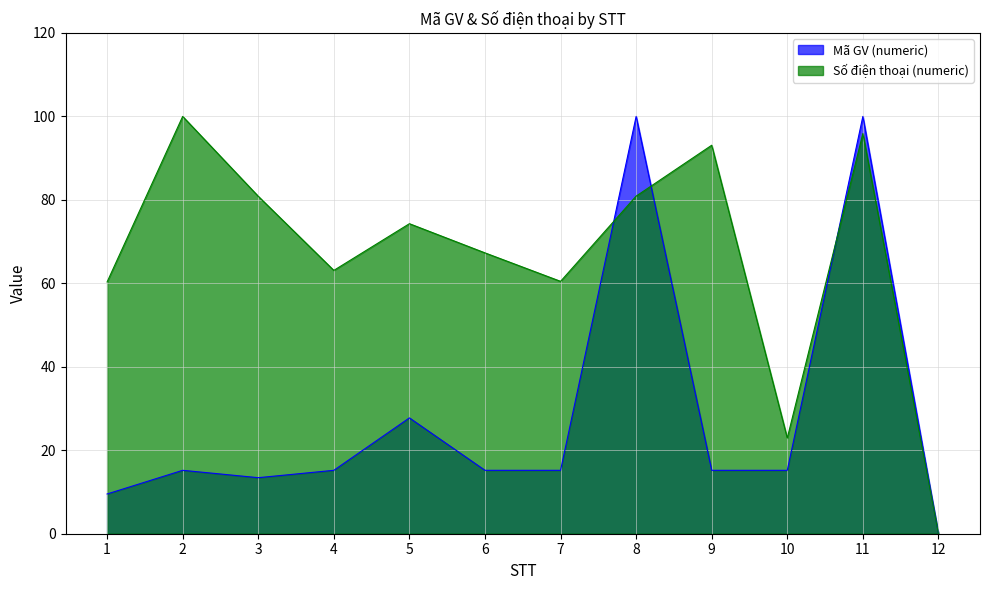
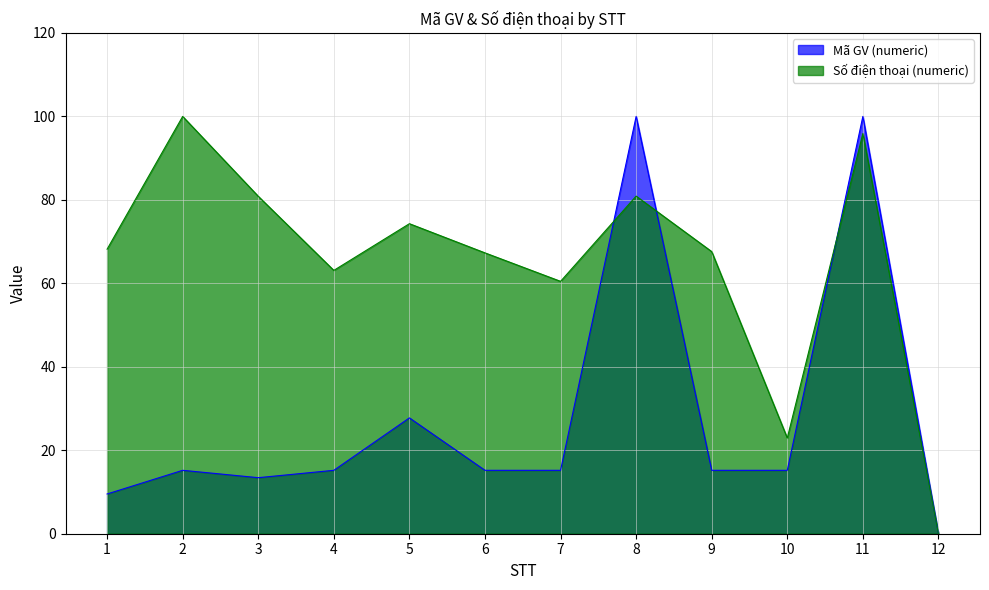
Số điện thoại (numeric), 1: 60 -> 68
Số điện thoại (numeric), 9: 93 -> 68
